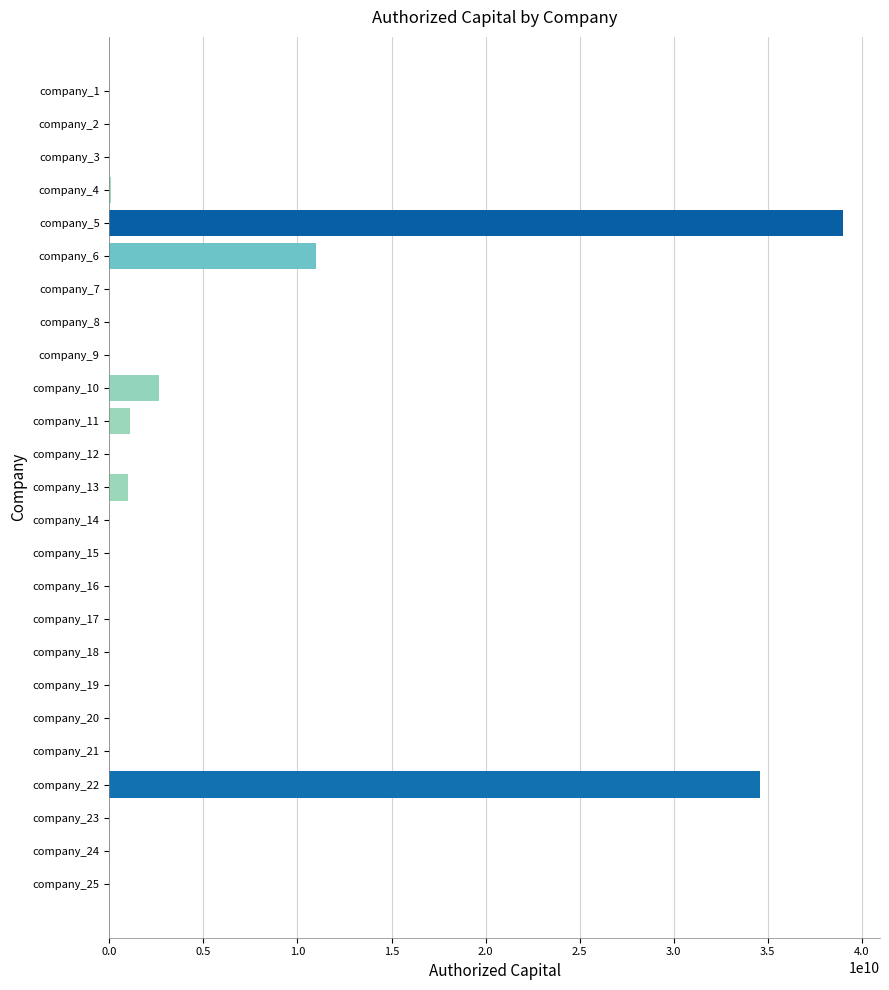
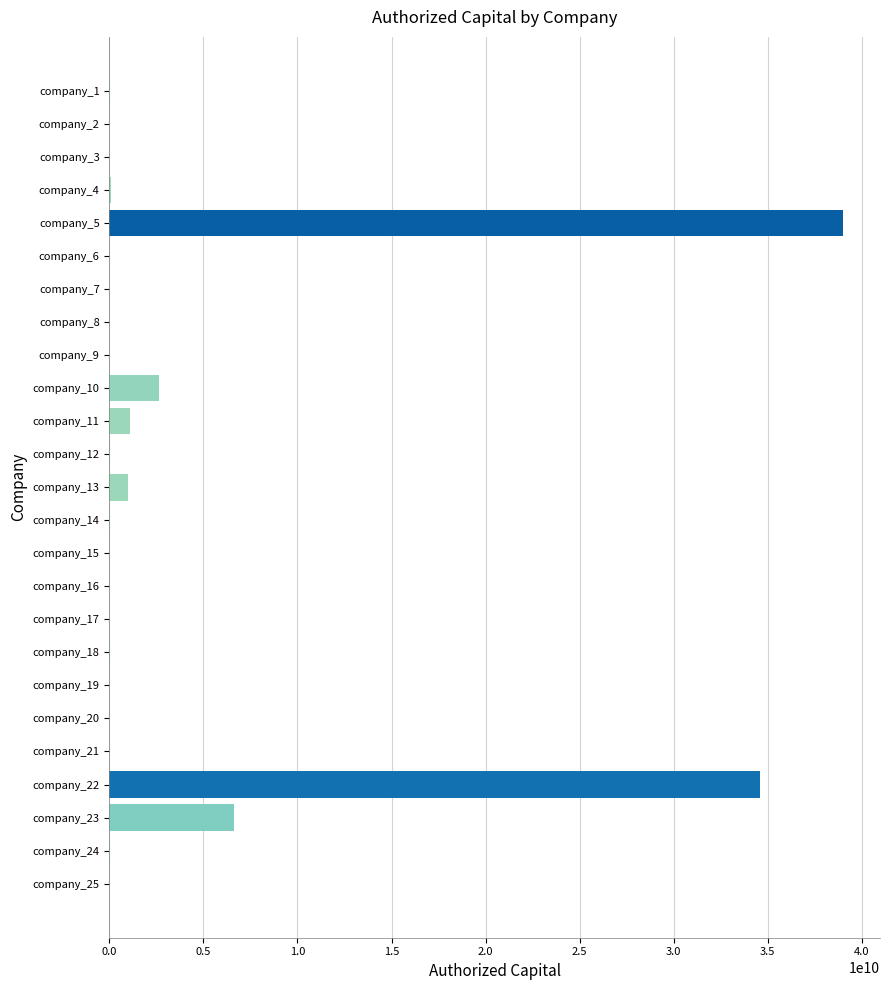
company_6: 11000000000 -> 0
company_23: 100000000 -> 6600000000
